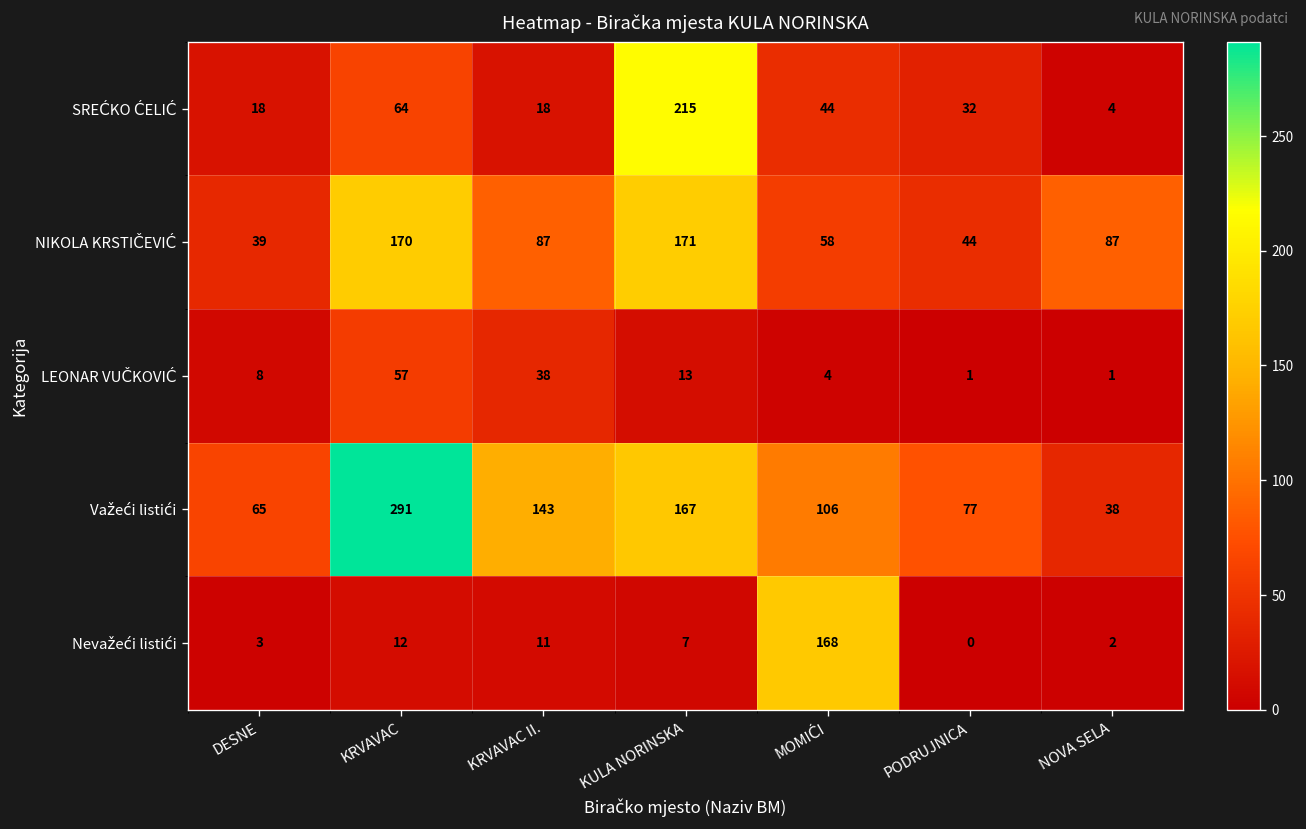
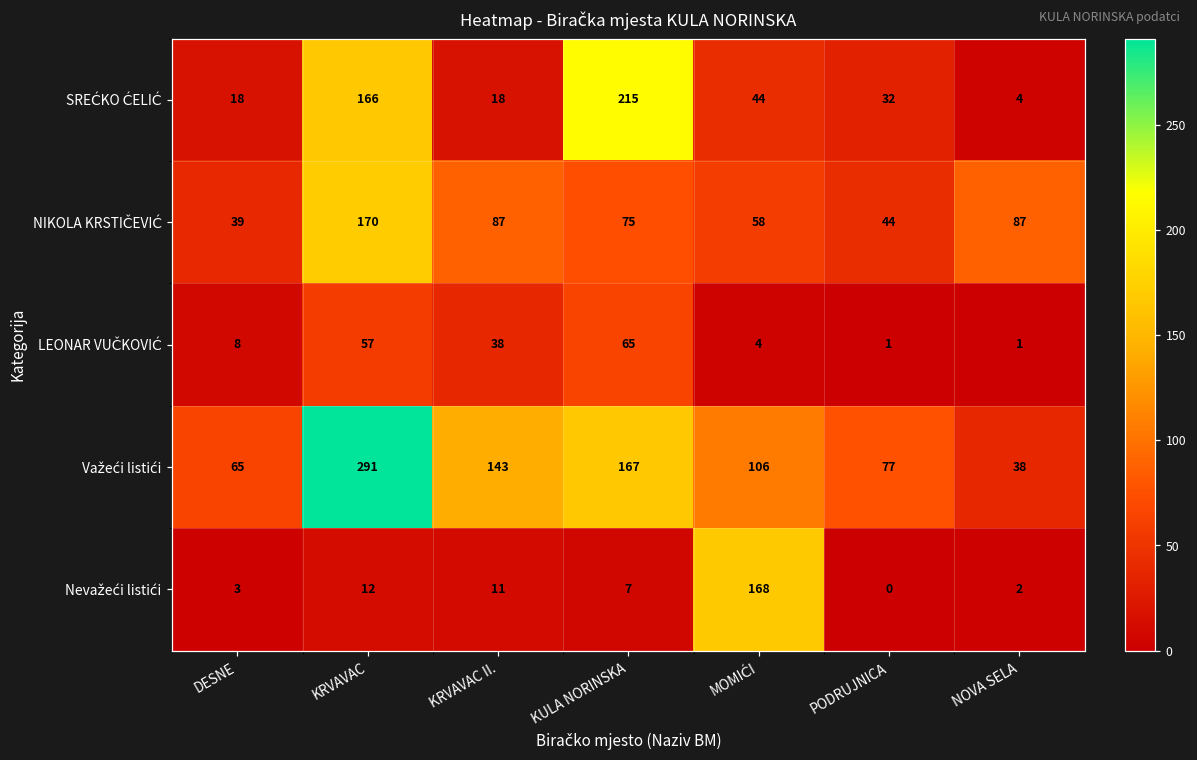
SREĆKO ĆELIĆ, KRVAVAC: 64 -> 166
NIKOLA KRSTIČEVIĆ, KULA NORINSKA: 171 -> 75
LEONAR VUČKOVIĆ, KULA NORINSKA: 13 -> 65
